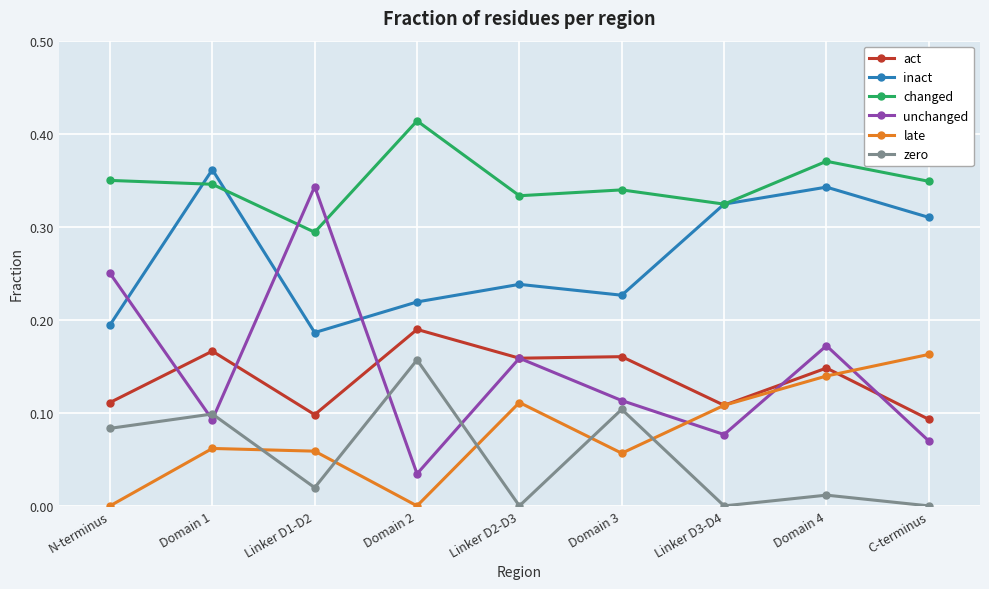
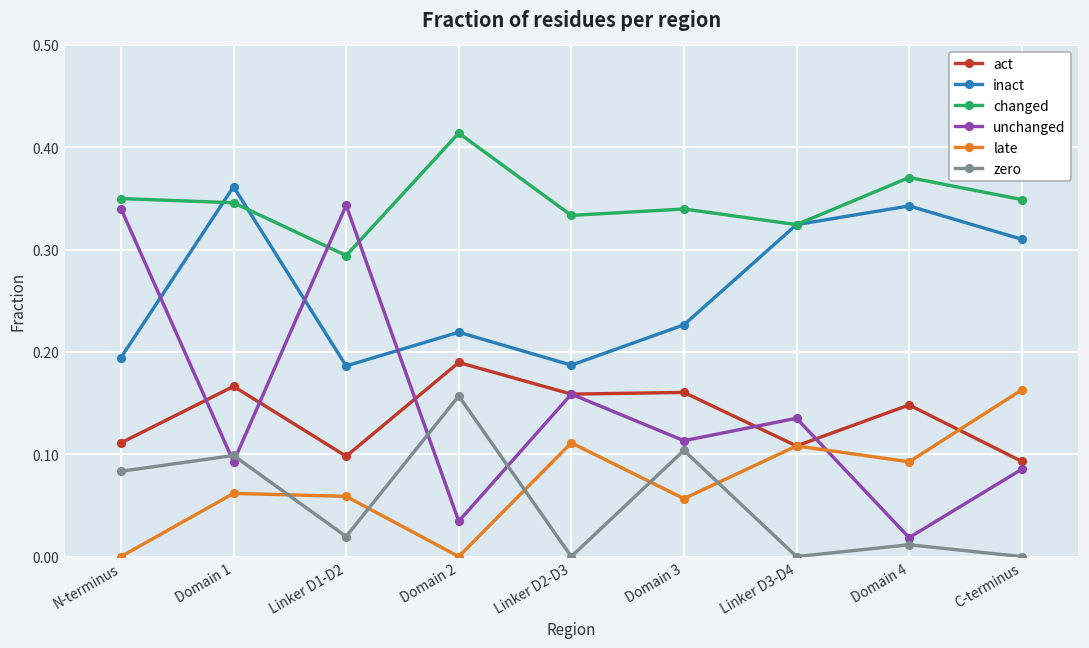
unchanged, N-terminus: 0.25 -> 0.34
inact, Linker D2-D3: 0.24 -> 0.19
unchanged, Linker D3-D4: 0.08 -> 0.14
unchanged, Domain 4: 0.17 -> 0.02
late, Domain 4: 0.14 -> 0.09
unchanged, C-terminus: 0.07 -> 0.09
